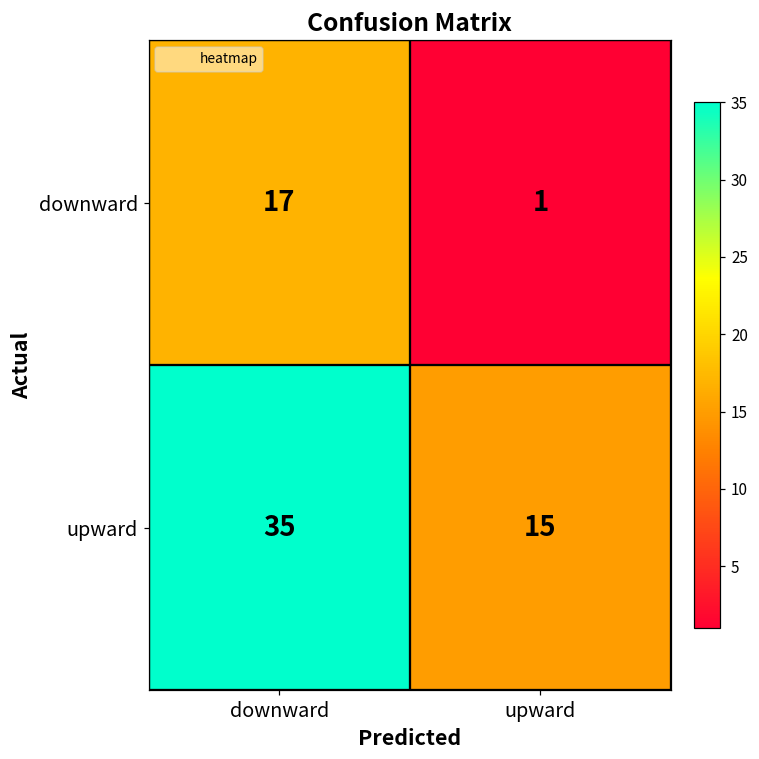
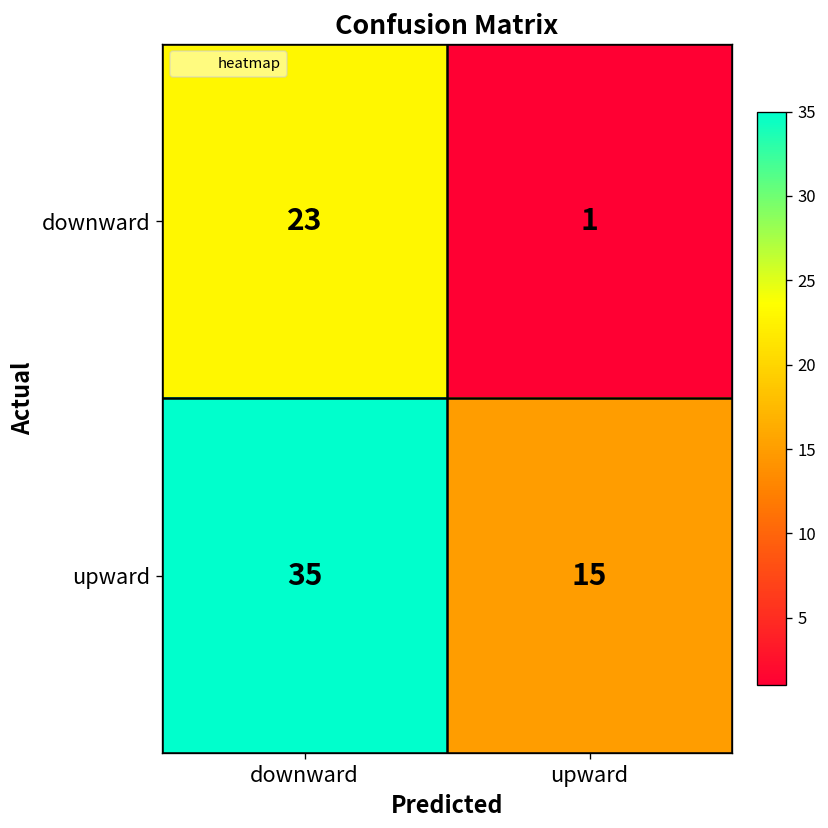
downward, downward: 17 -> 23
